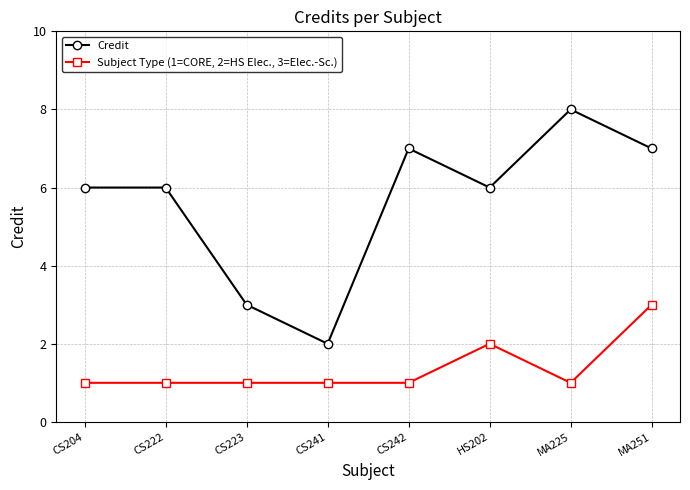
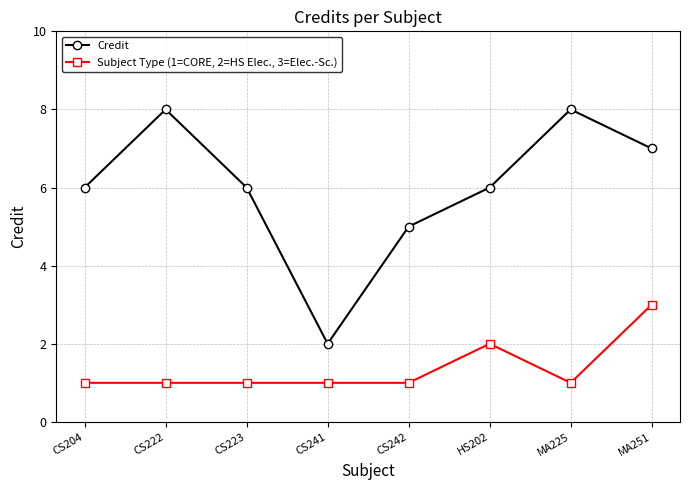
Credit, CS222: 6 -> 8
Credit, CS223: 3 -> 6
Credit, CS242: 7 -> 5
